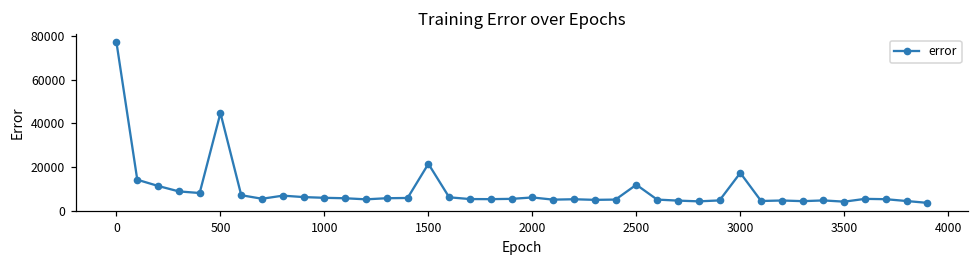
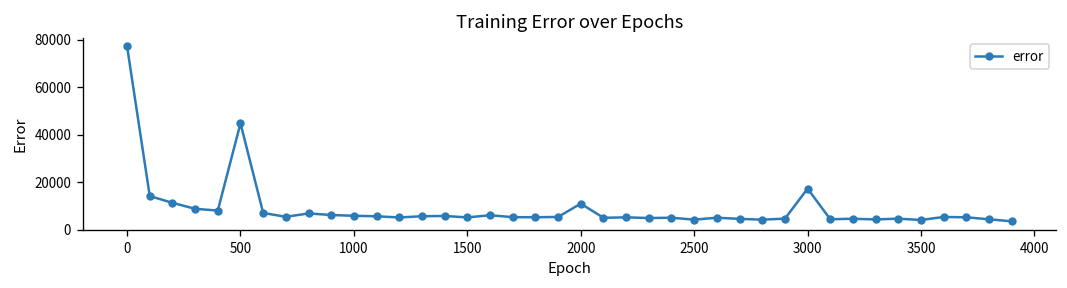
1500: 21000 -> 5000
2000: 6000 -> 11000
2500: 12000 -> 4000
